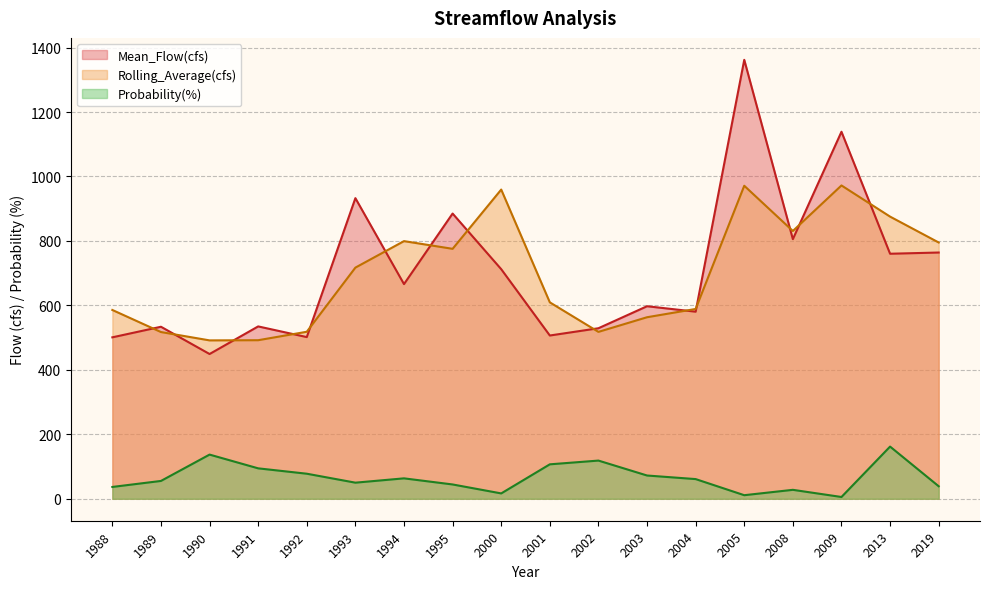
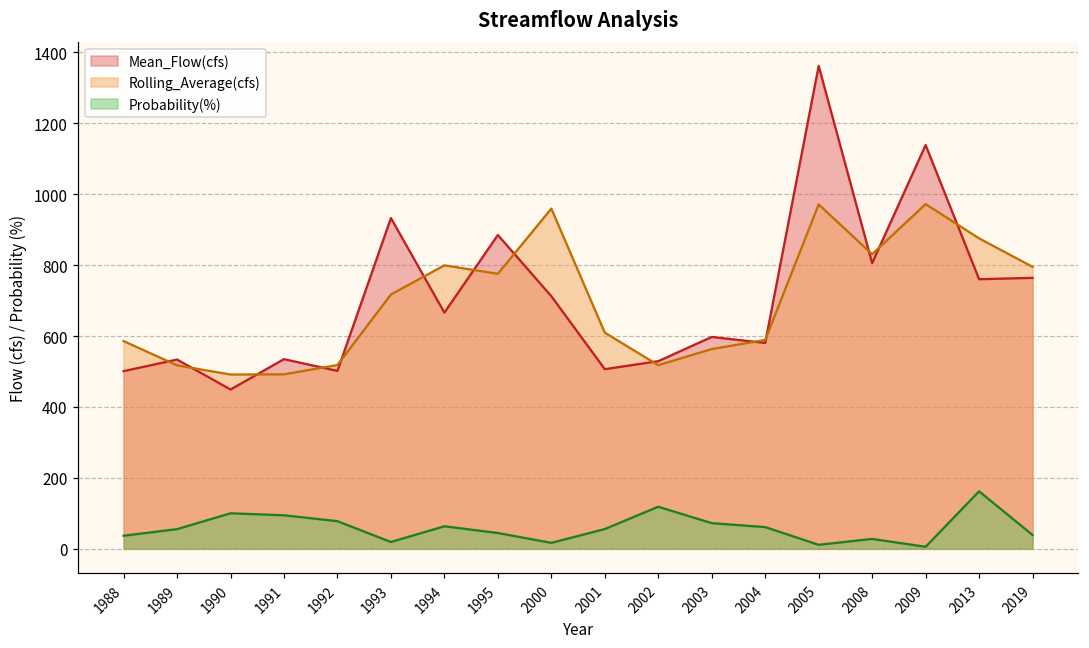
Probability(%), 1990: 140 -> 100
Probability(%), 1993: 50 -> 20
Probability(%), 2001: 110 -> 60
